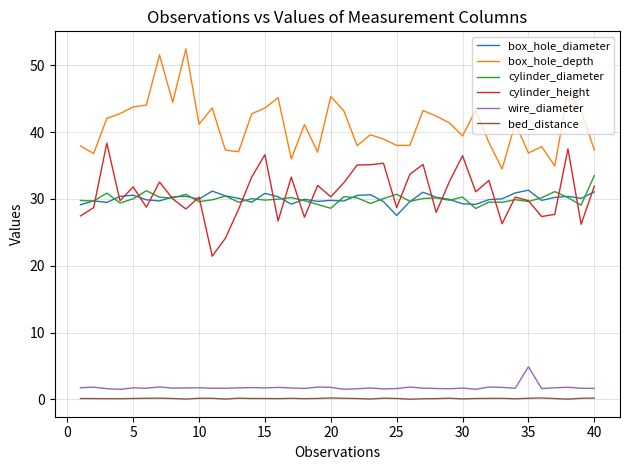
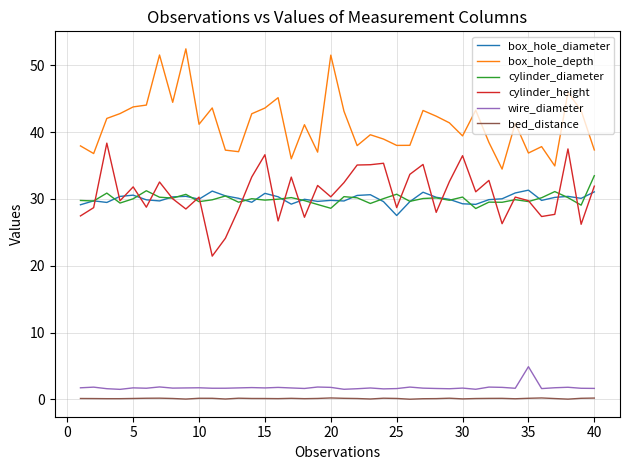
box_hole_depth, 20: 45 -> 52
